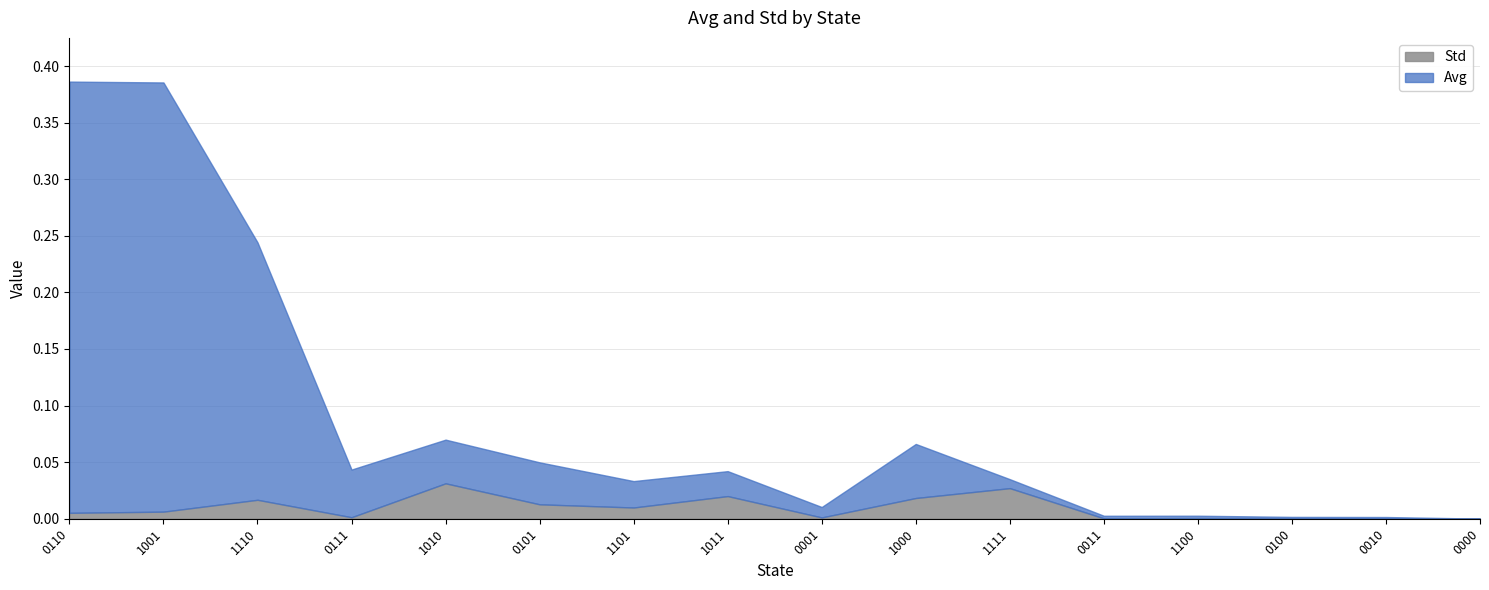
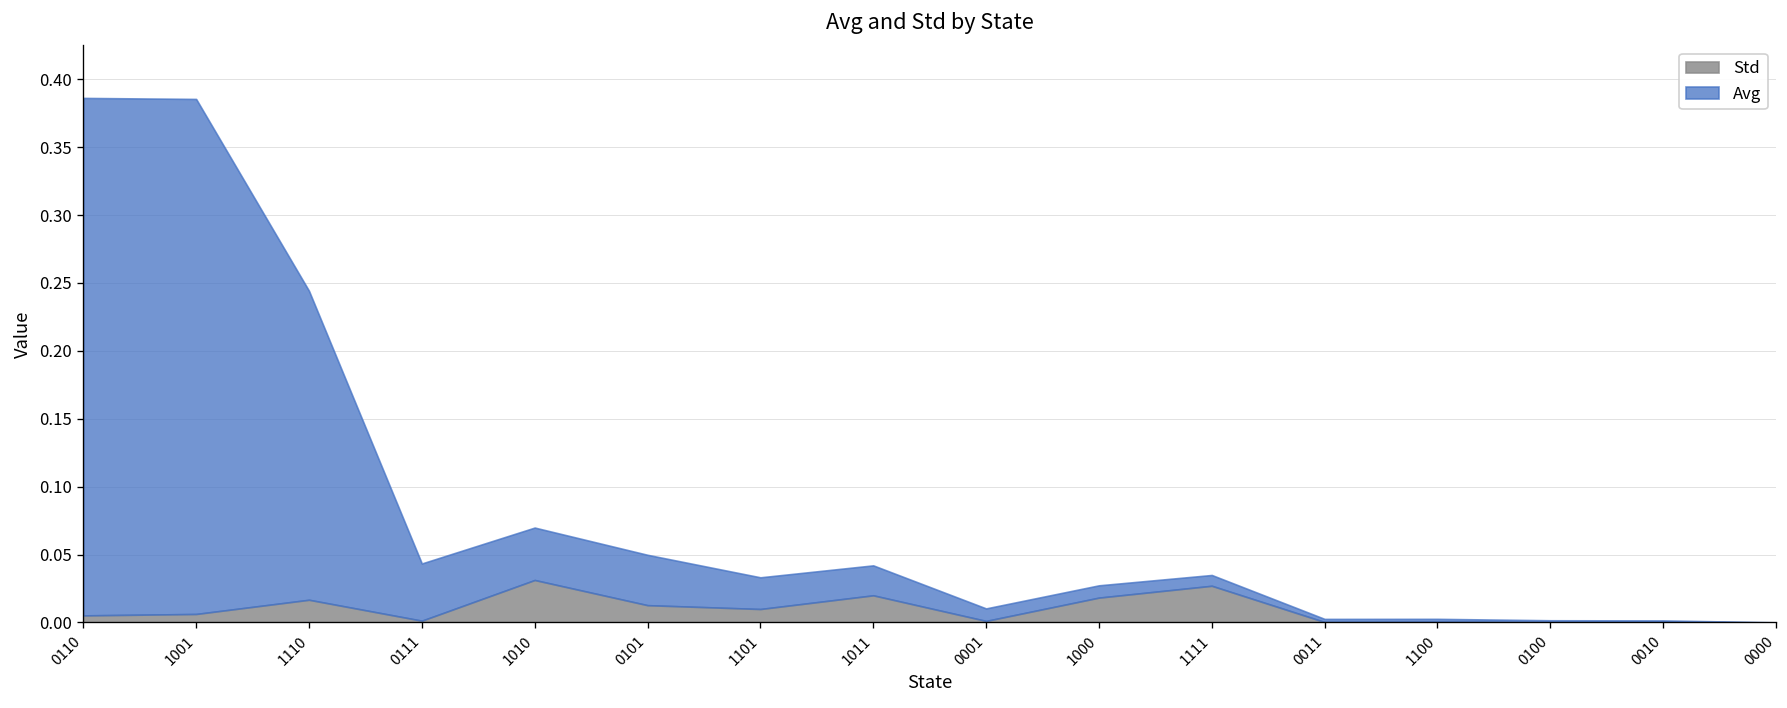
Avg, 1000: 0.048 -> 0.009
